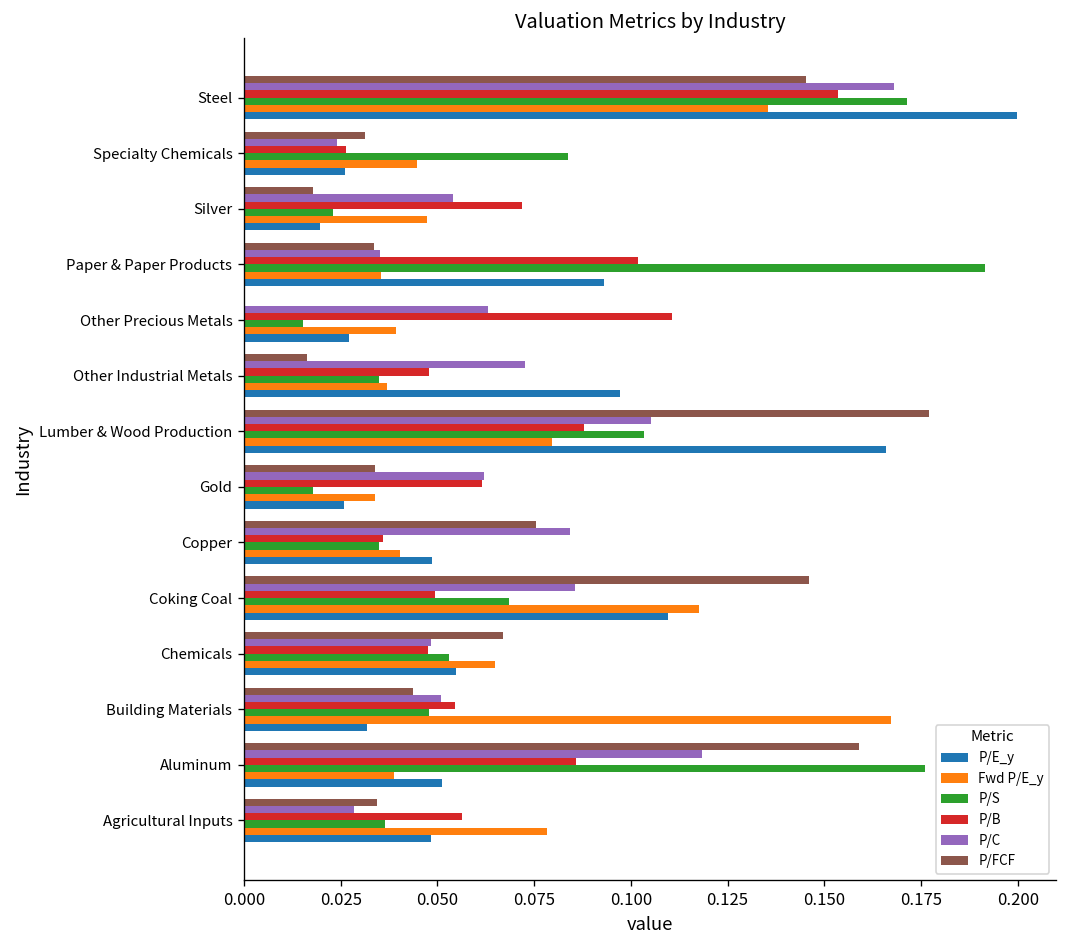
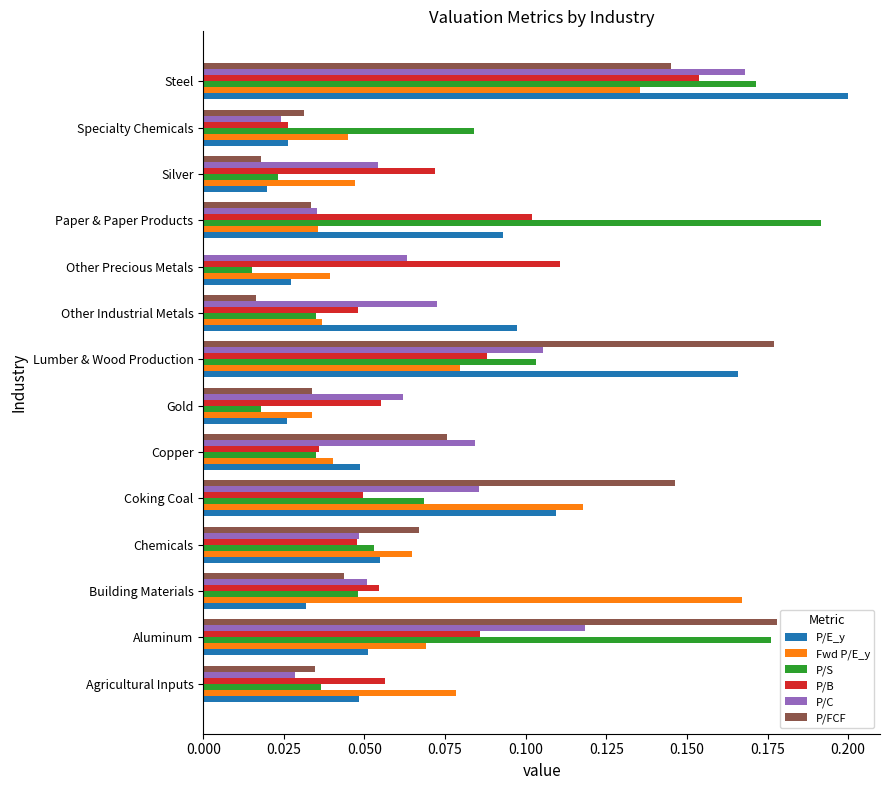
P/B, Gold: 0.062 -> 0.055
P/FCF, Aluminum: 0.159 -> 0.178
Fwd P/E_y, Aluminum: 0.039 -> 0.069
